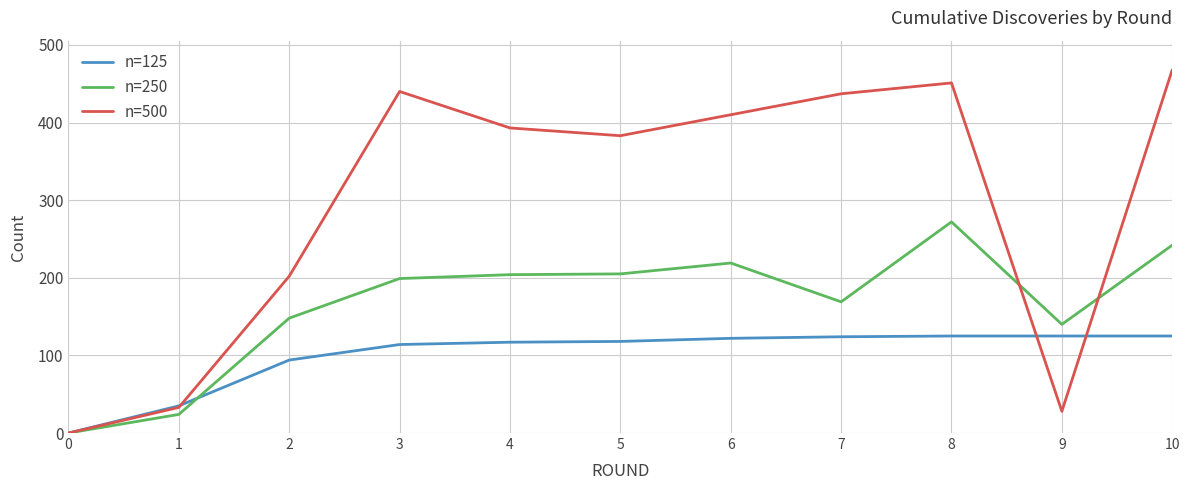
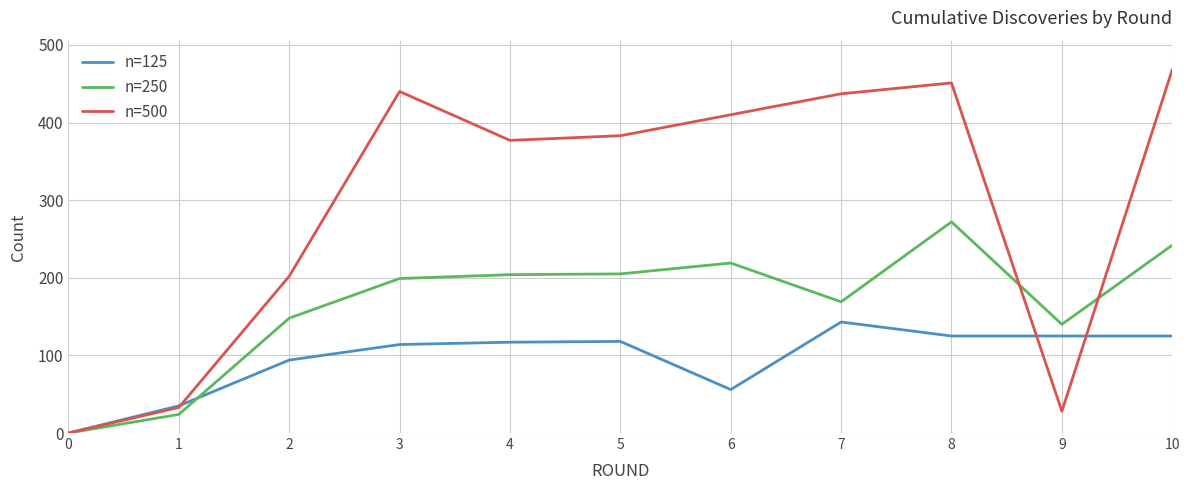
n=500, 4: 390 -> 380
n=125, 6: 120 -> 60
n=125, 7: 120 -> 140
